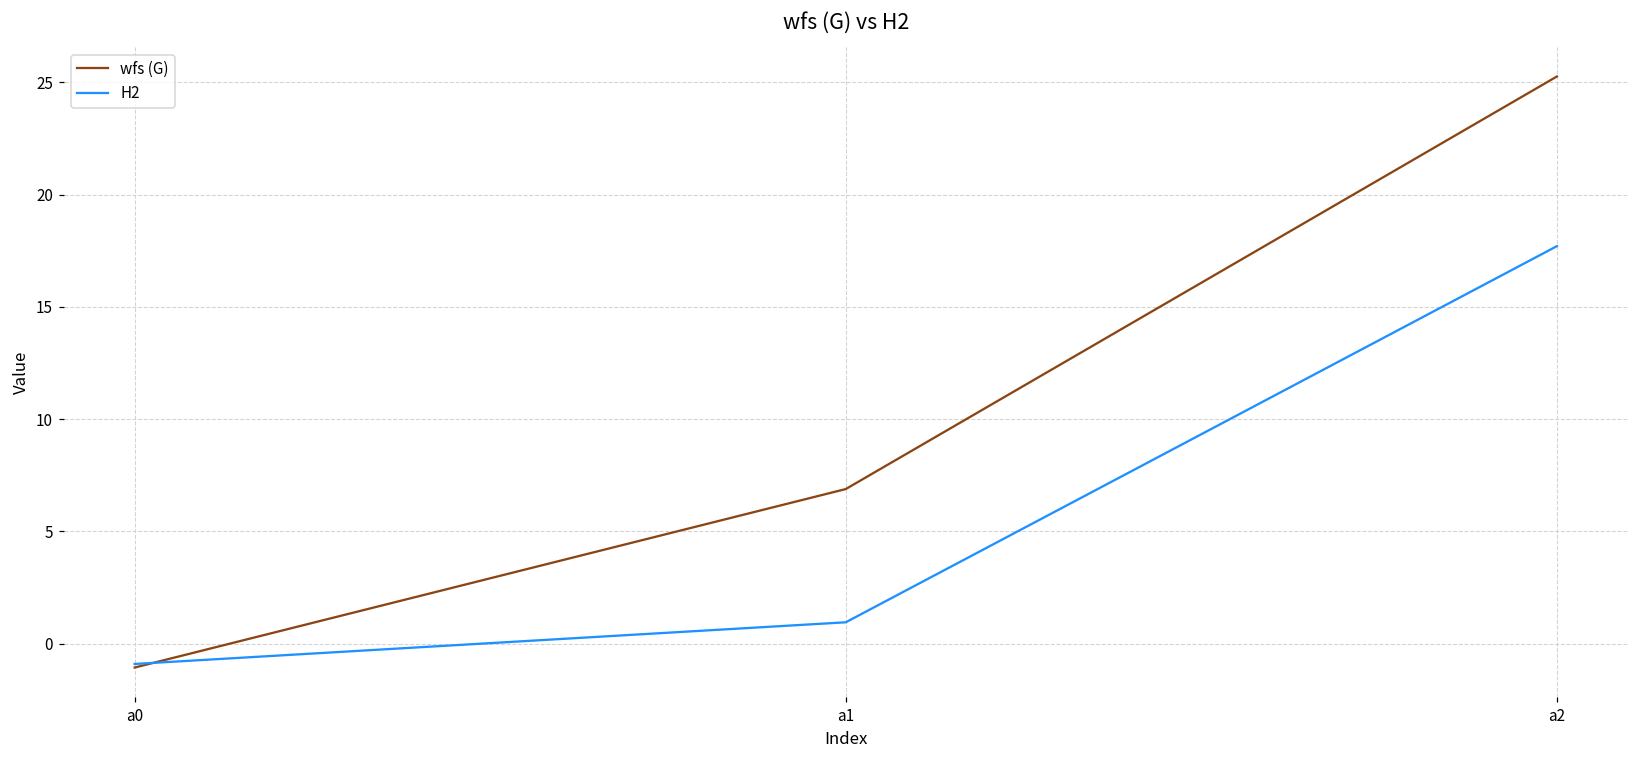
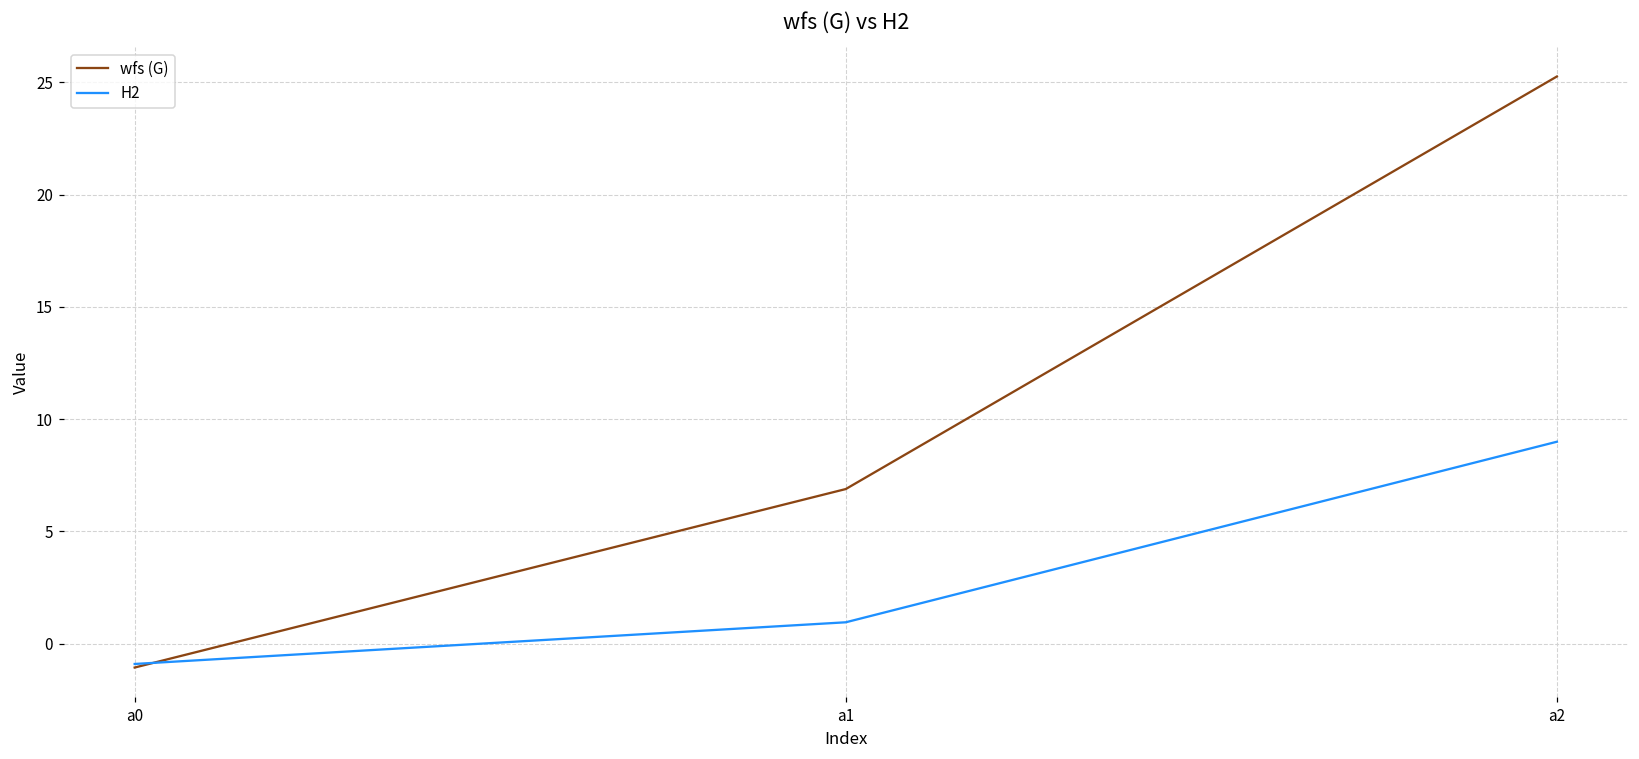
H2, a2: 17.7 -> 9.0
